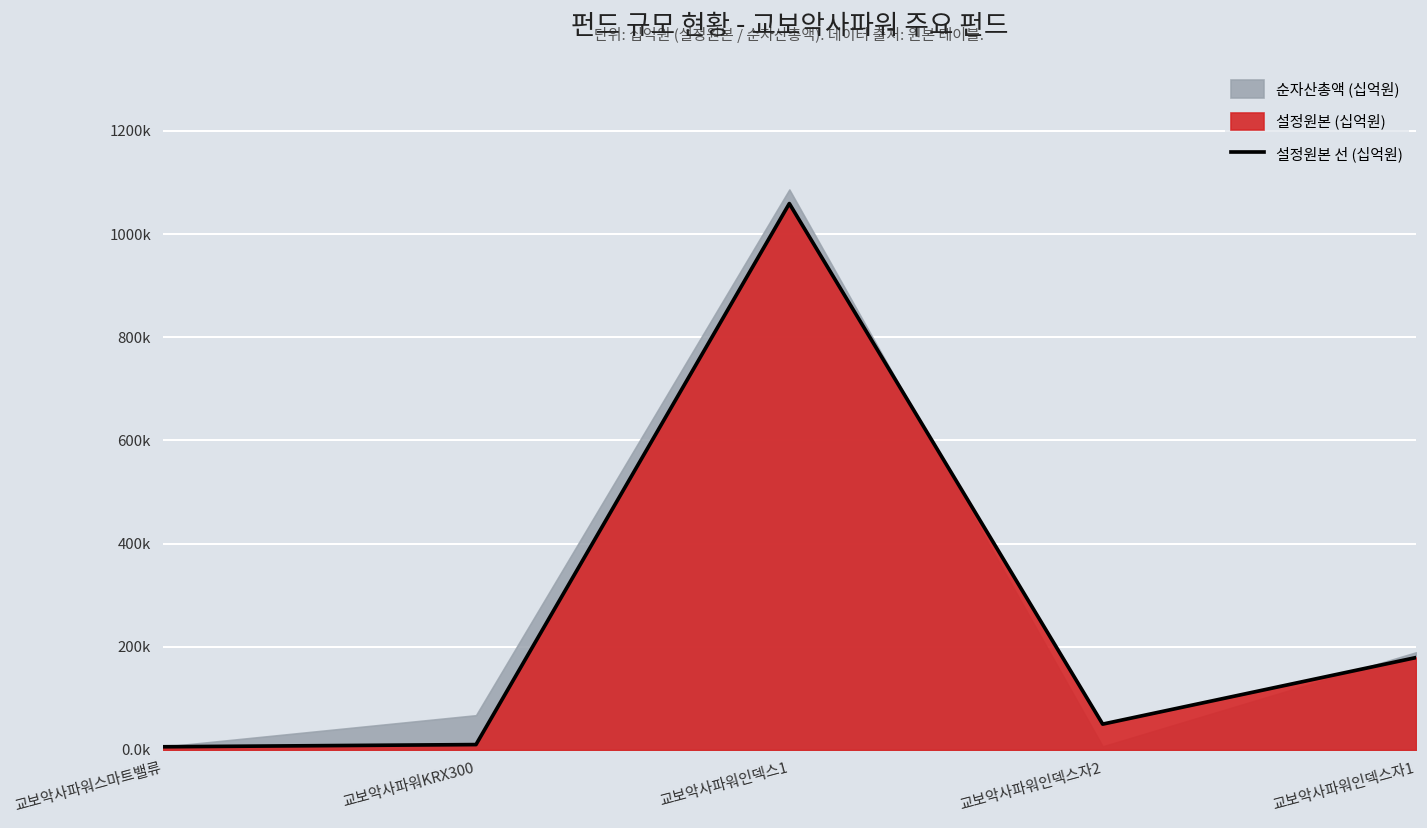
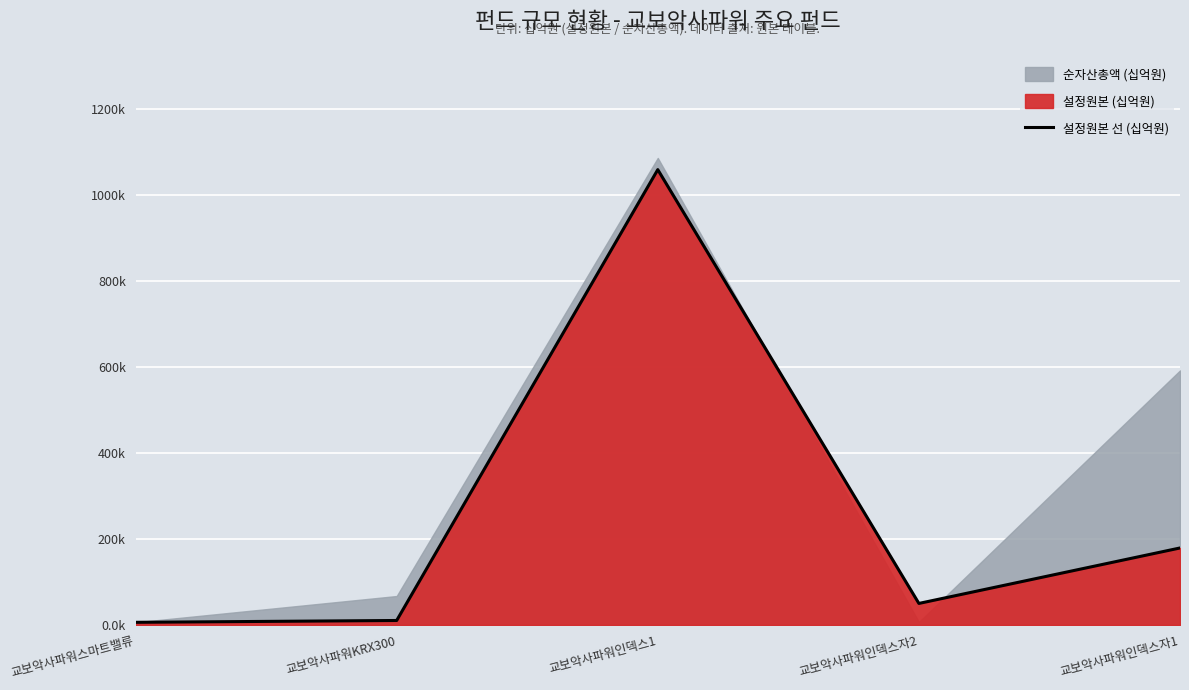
순자산총액 (십억원), 교보악사파워인덱스자1: 190000 -> 590000
